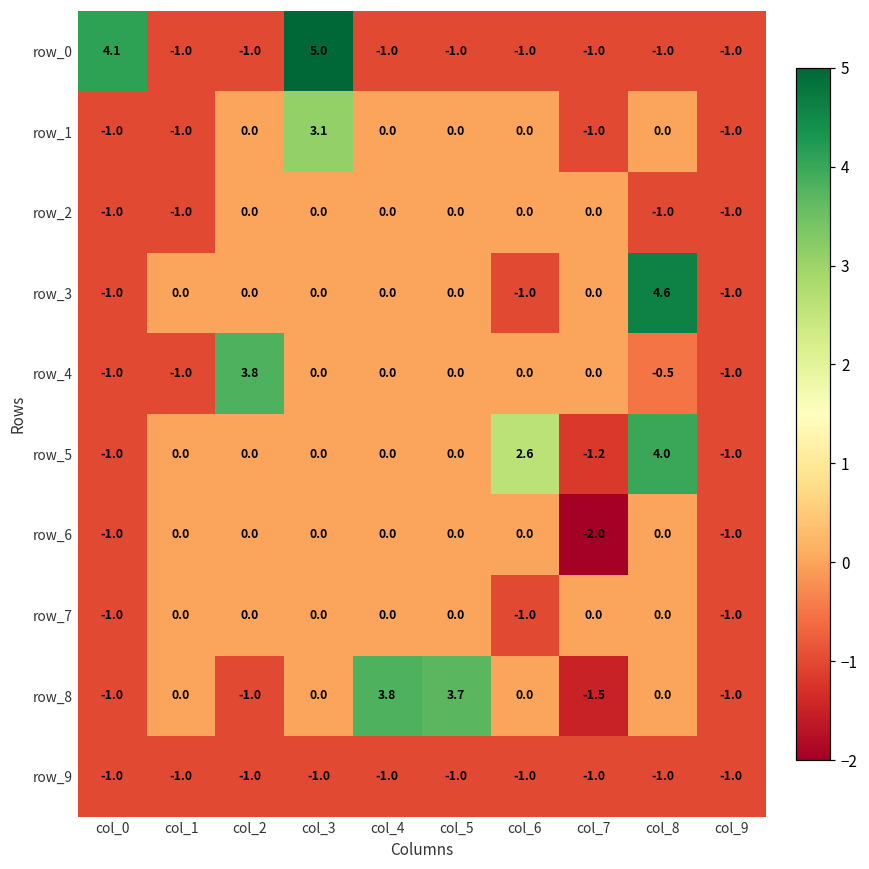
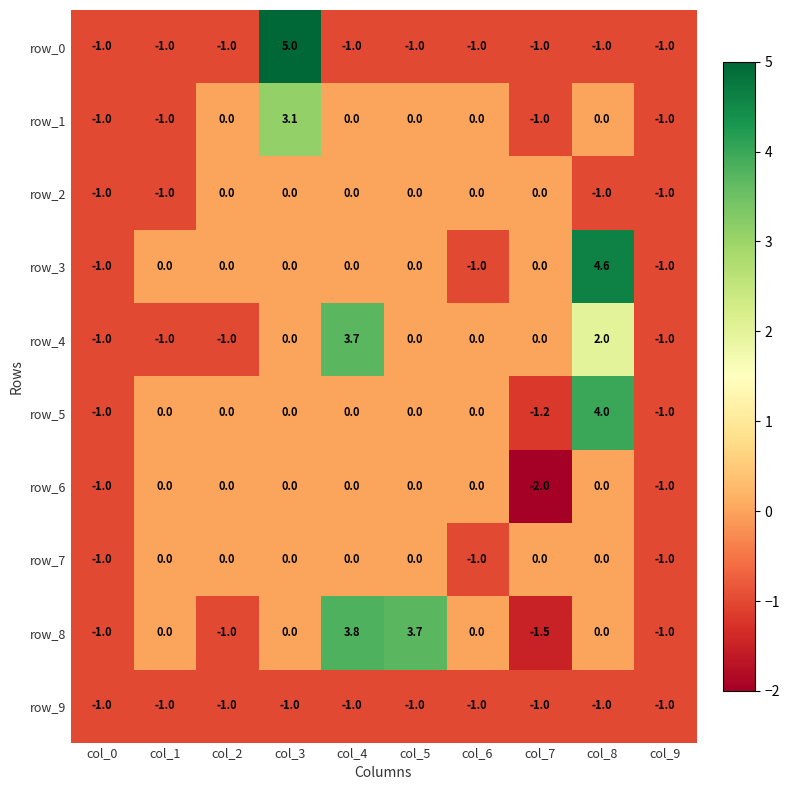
row_0, col_0: 4.1 -> -1.0
row_4, col_2: 3.8 -> -1.0
row_4, col_4: 0.0 -> 3.7
row_4, col_8: -0.5 -> 2.0
row_5, col_6: 2.6 -> 0.0
